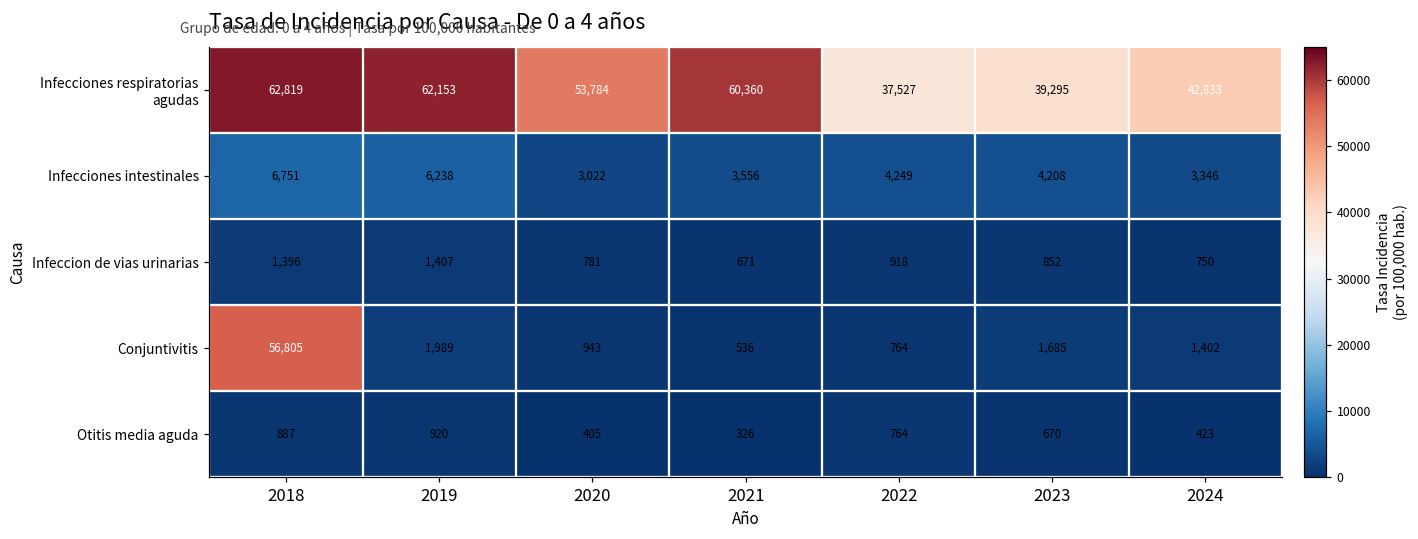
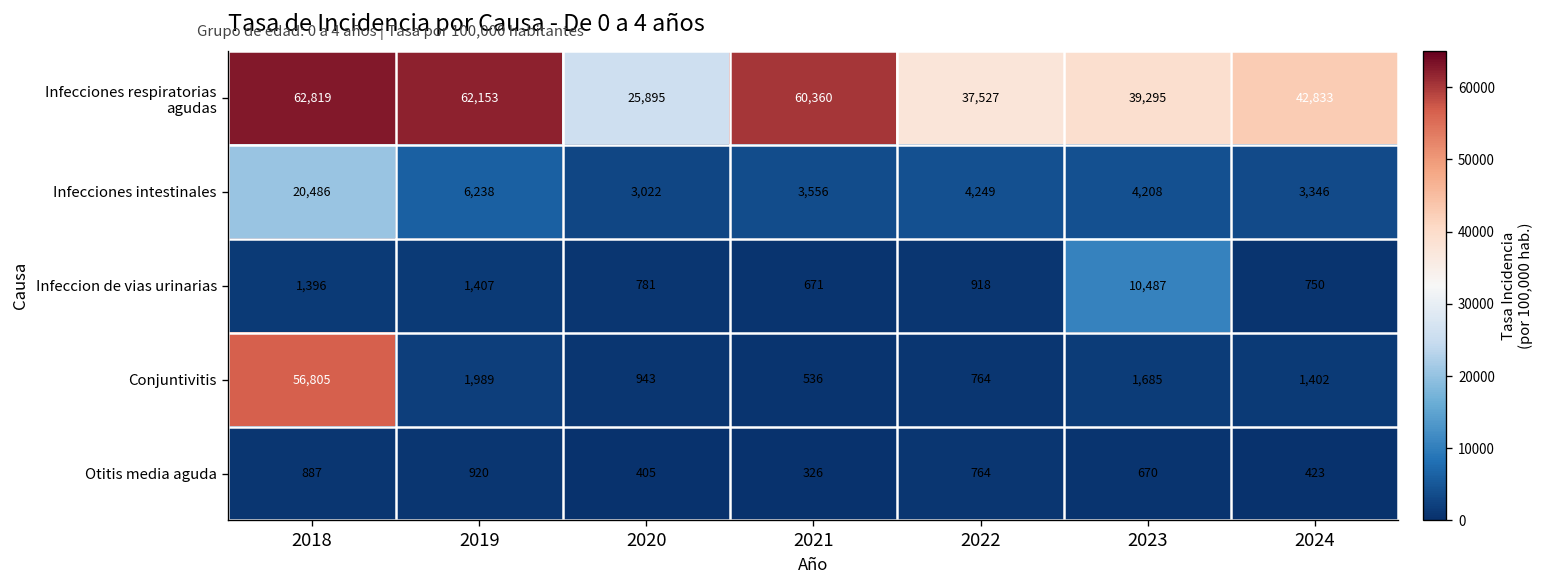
Infecciones respiratorias agudas, 2020: 53,784 -> 25,895
Infecciones intestinales, 2018: 6,751 -> 20,486
Infeccion de vias urinarias, 2023: 852 -> 10,487
